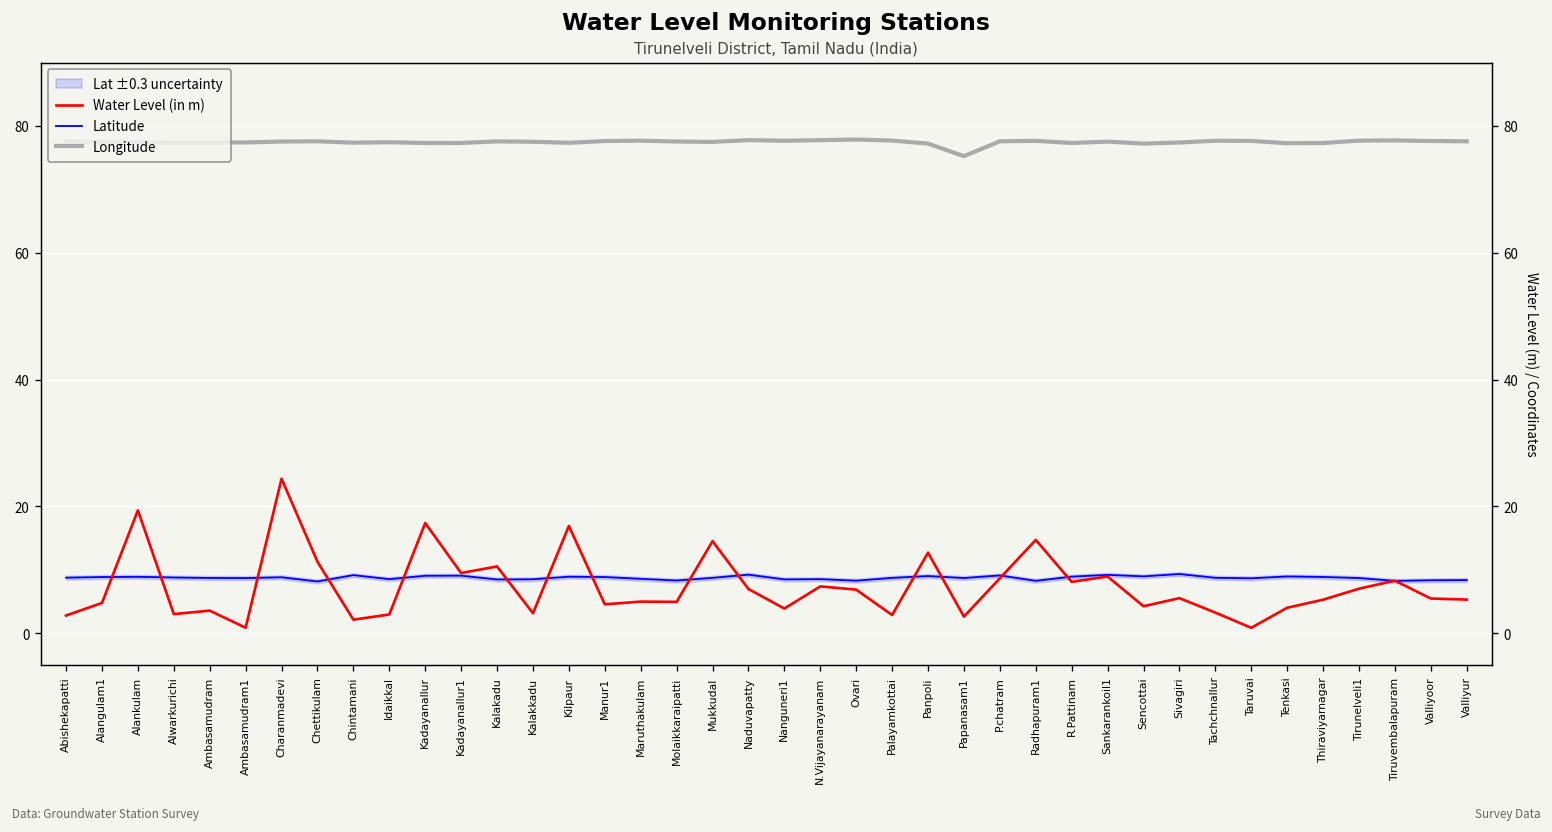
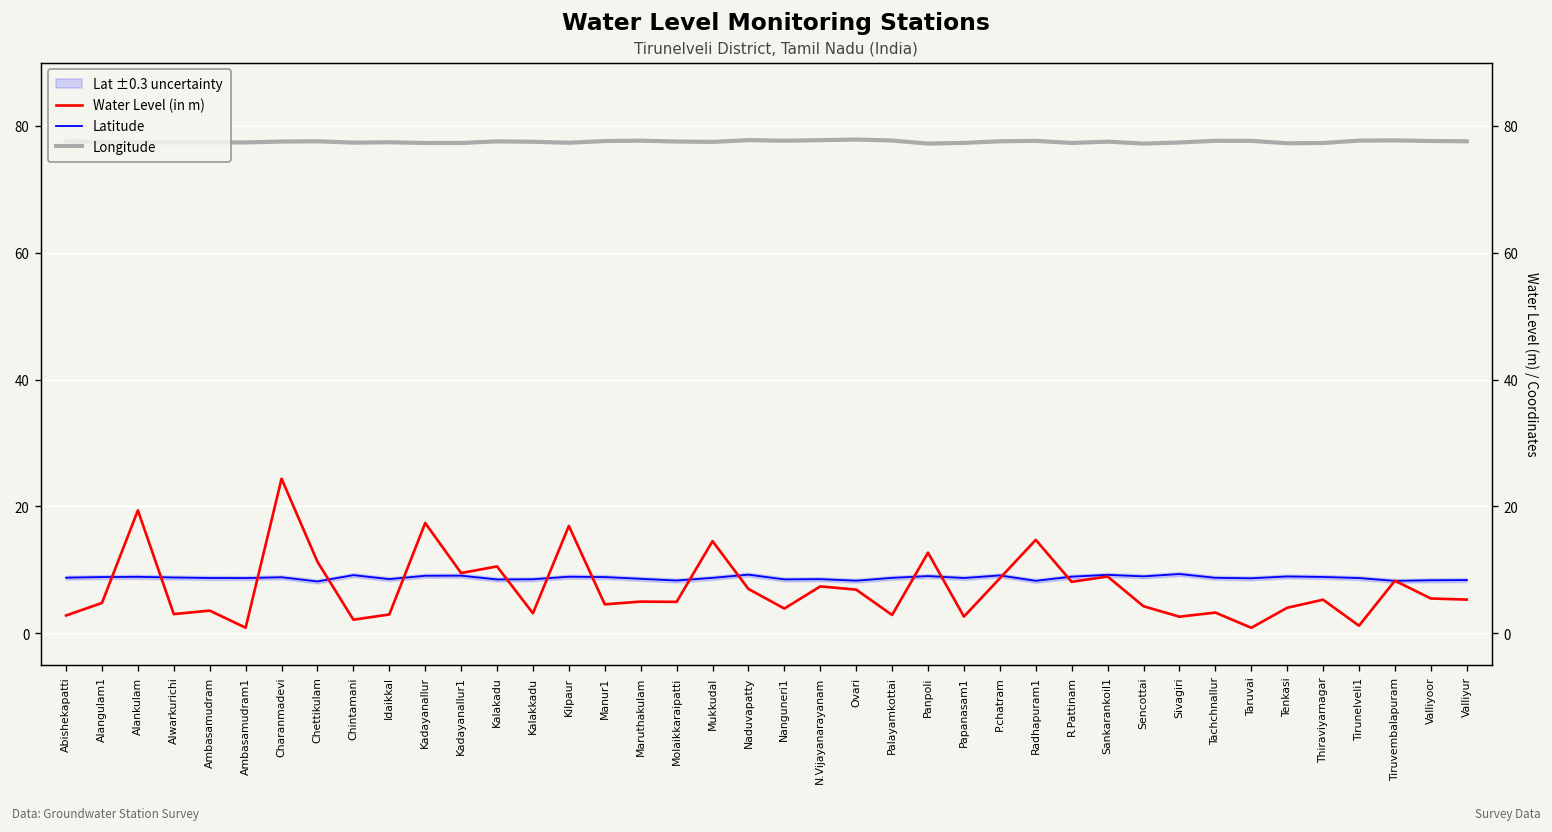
Longitude, Papanasam1: 75 -> 77
Water Level (in m), Sivagiri: 6 -> 3
Water Level (in m), Tirunelveli1: 7 -> 1
